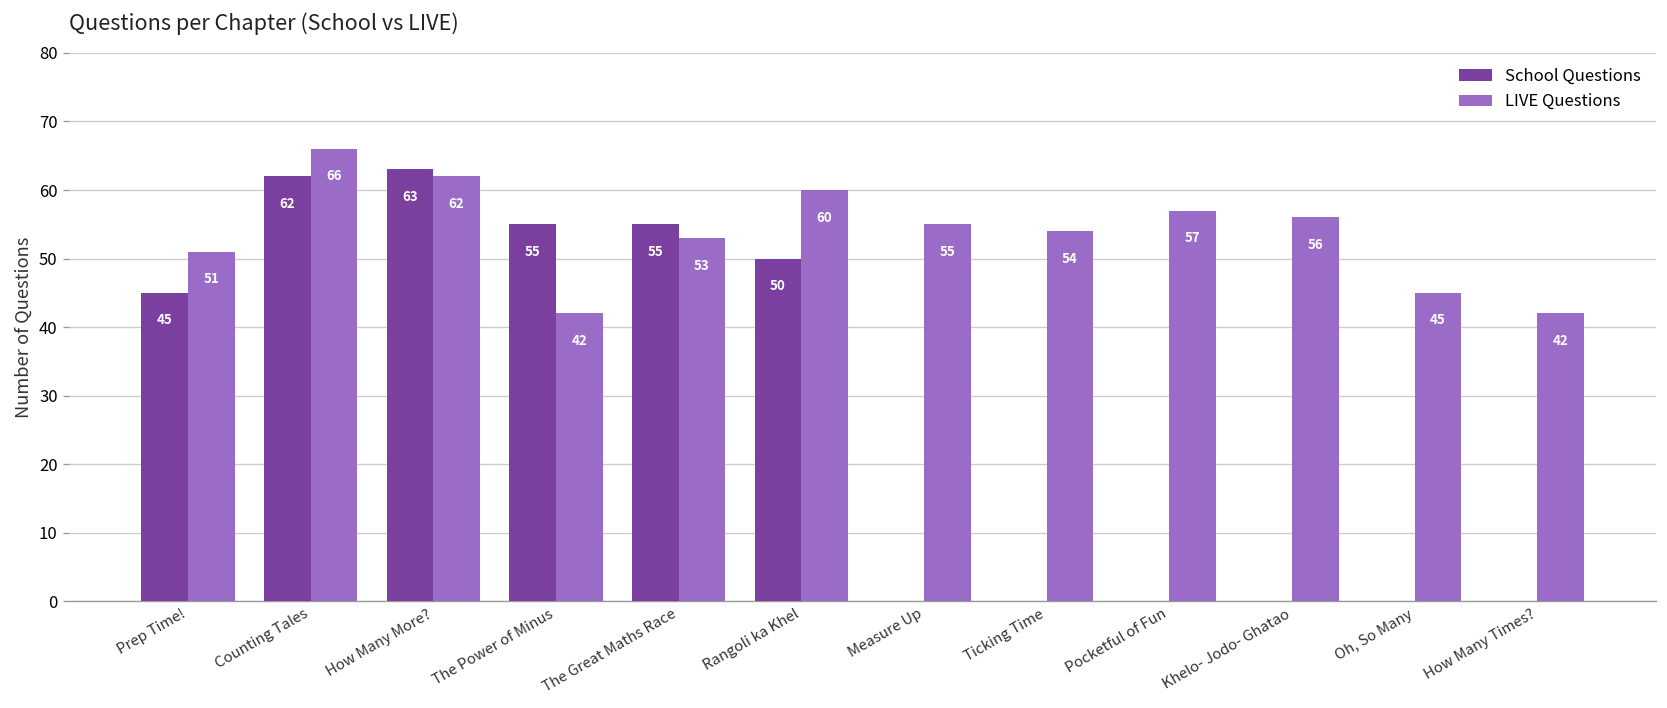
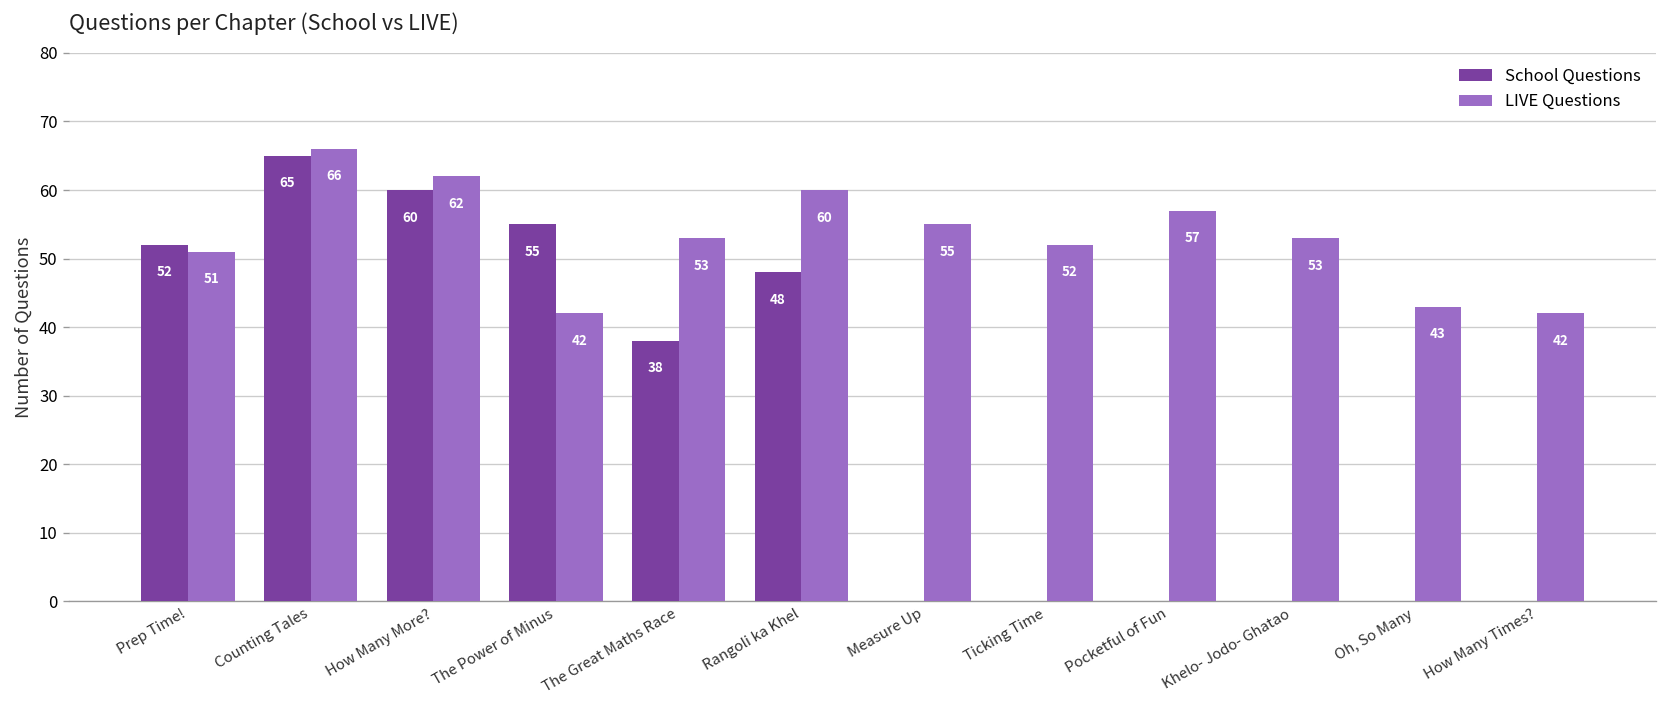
School Questions, Prep Time!: 45 -> 52
School Questions, Counting Tales: 62 -> 65
School Questions, How Many More?: 63 -> 60
School Questions, The Great Maths Race: 55 -> 38
School Questions, Rangoli ka Khel: 50 -> 48
LIVE Questions, Ticking Time: 54 -> 52
LIVE Questions, Khelo- Jodo- Ghatao: 56 -> 53
LIVE Questions, Oh, So Many: 45 -> 43
